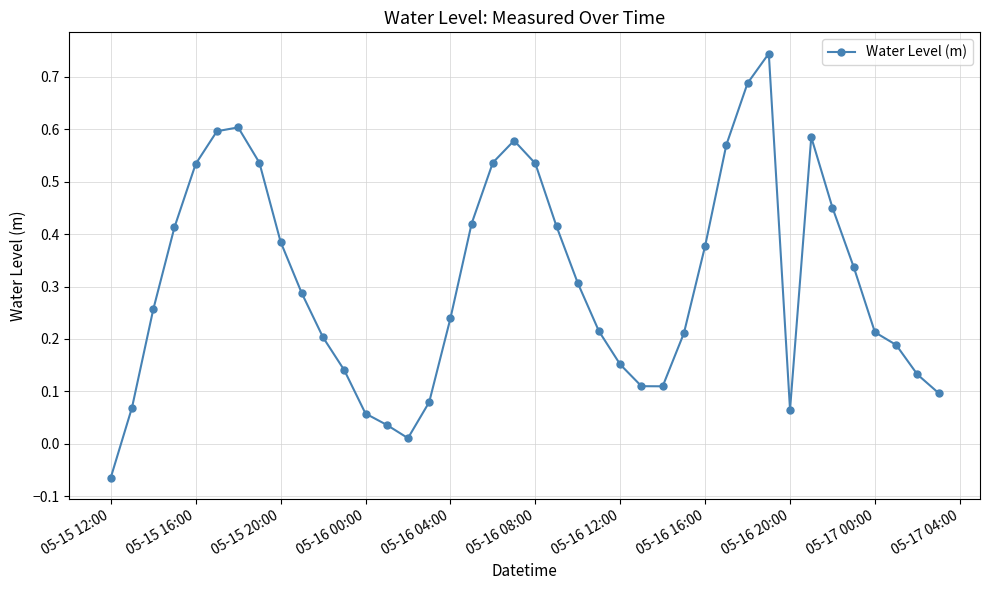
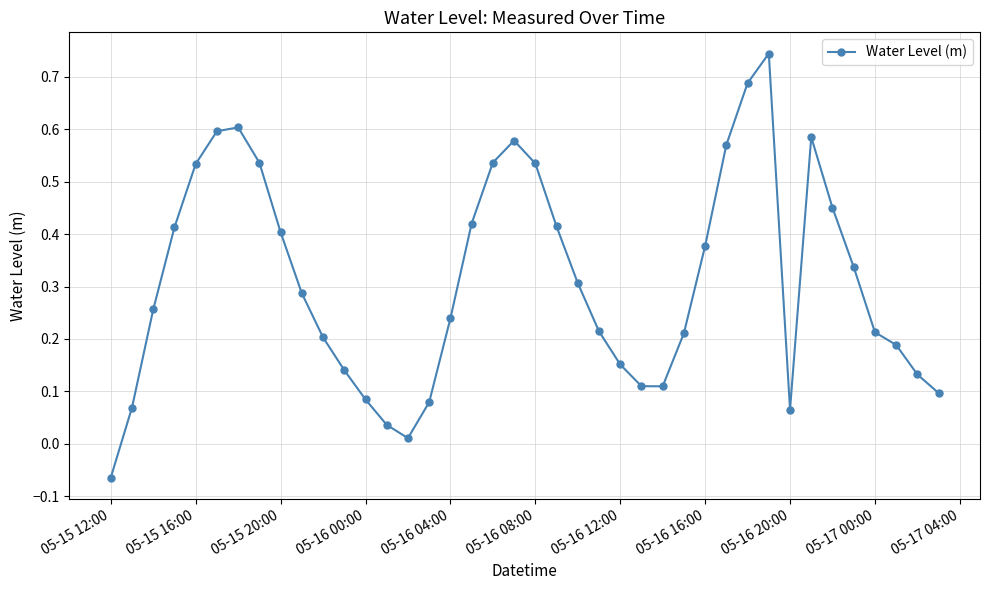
05-15 20:00: 0.39 -> 0.40
05-16 00:00: 0.06 -> 0.08
